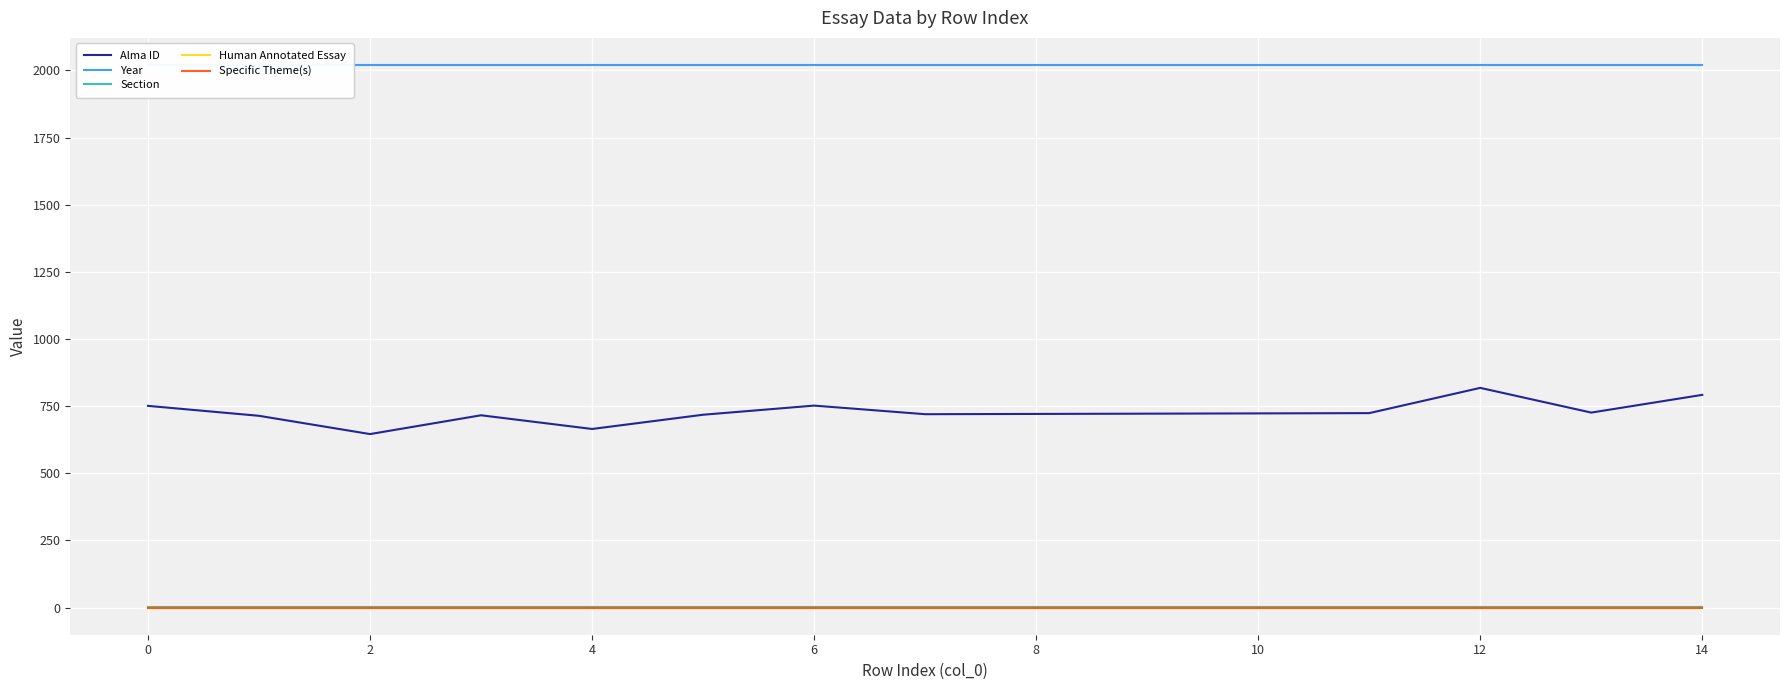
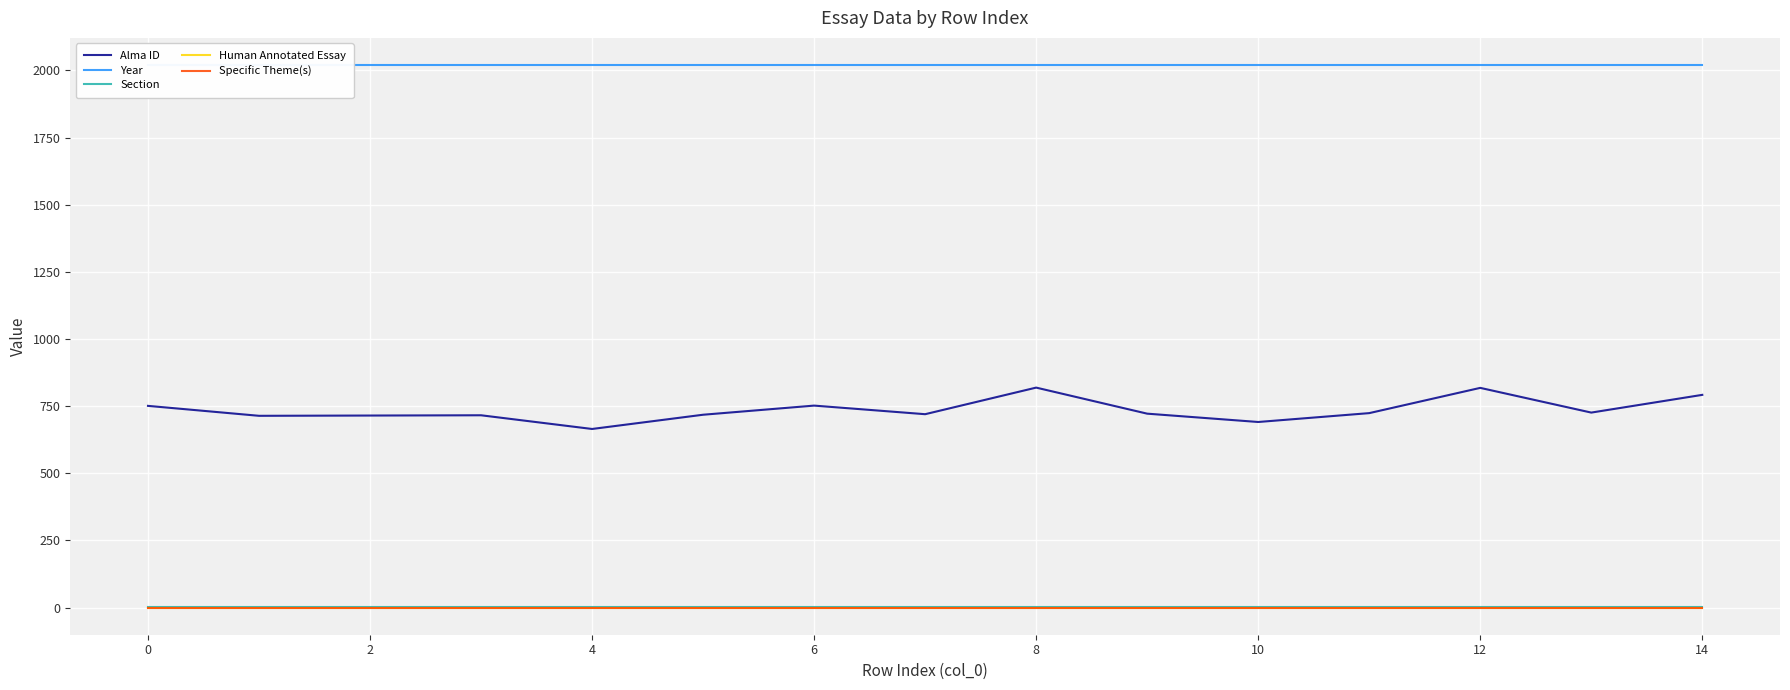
Alma ID, 2: 650 -> 720
Alma ID, 8: 720 -> 820
Alma ID, 10: 720 -> 690
